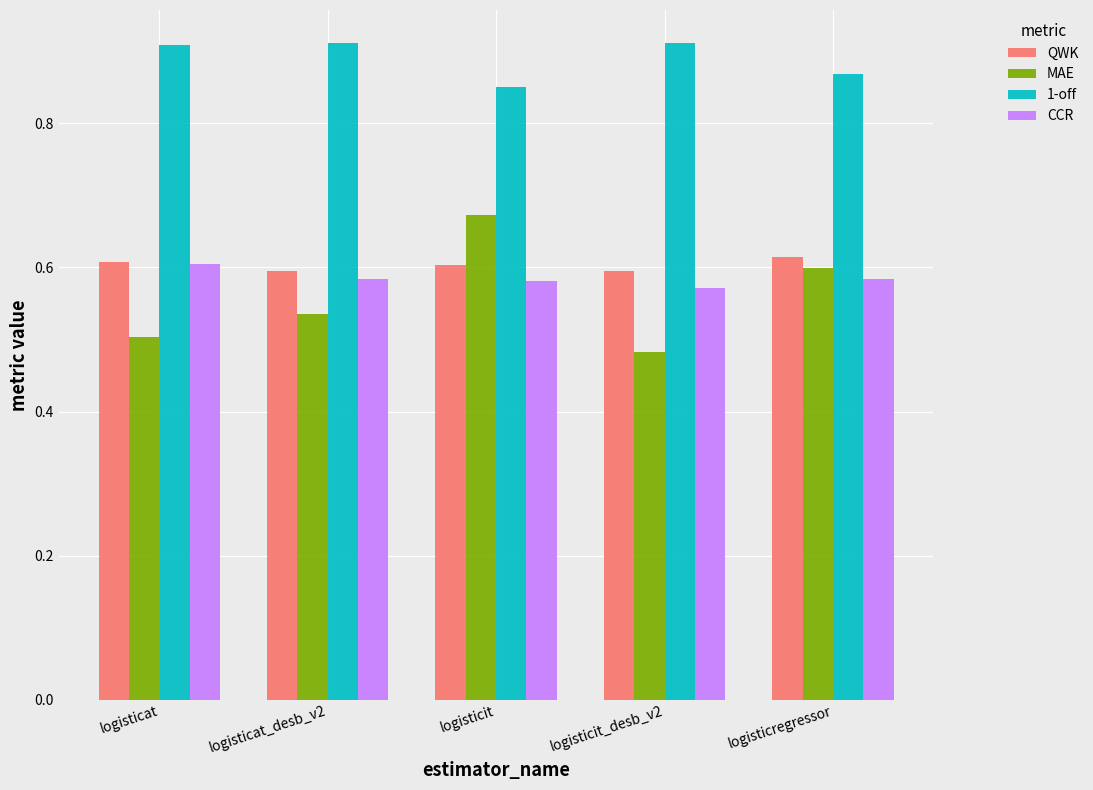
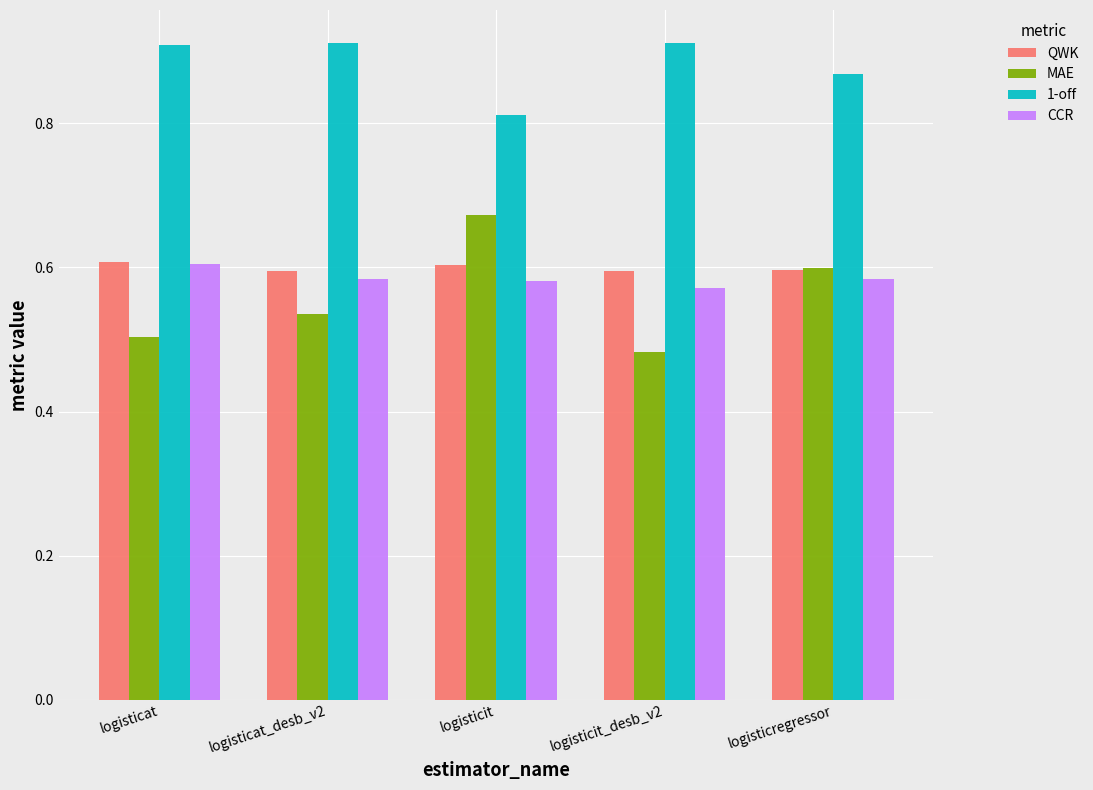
1-off, logisticit: 0.85 -> 0.81
QWK, logisticregressor: 0.61 -> 0.60
